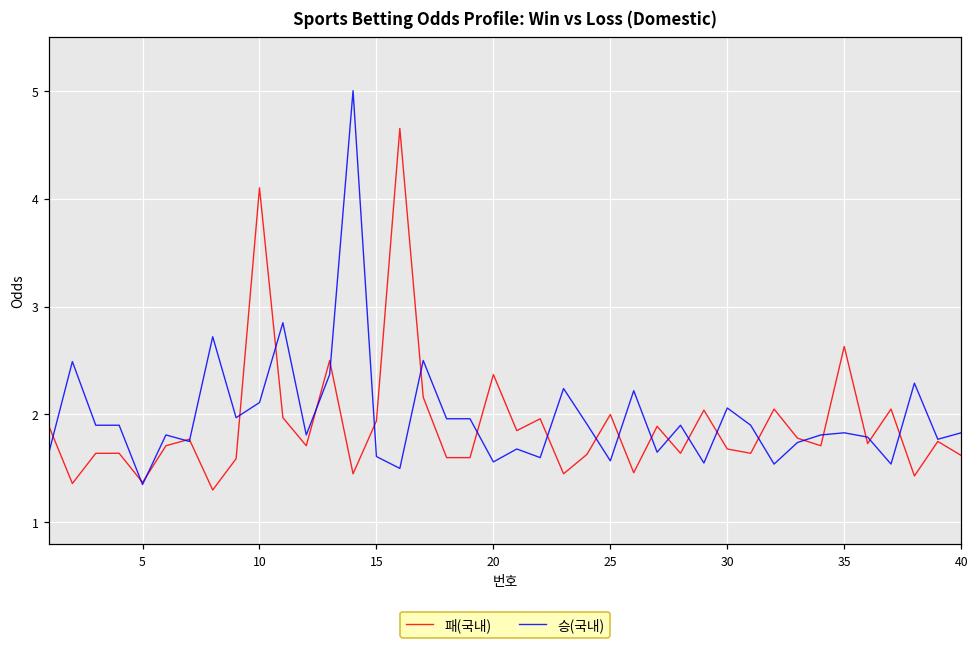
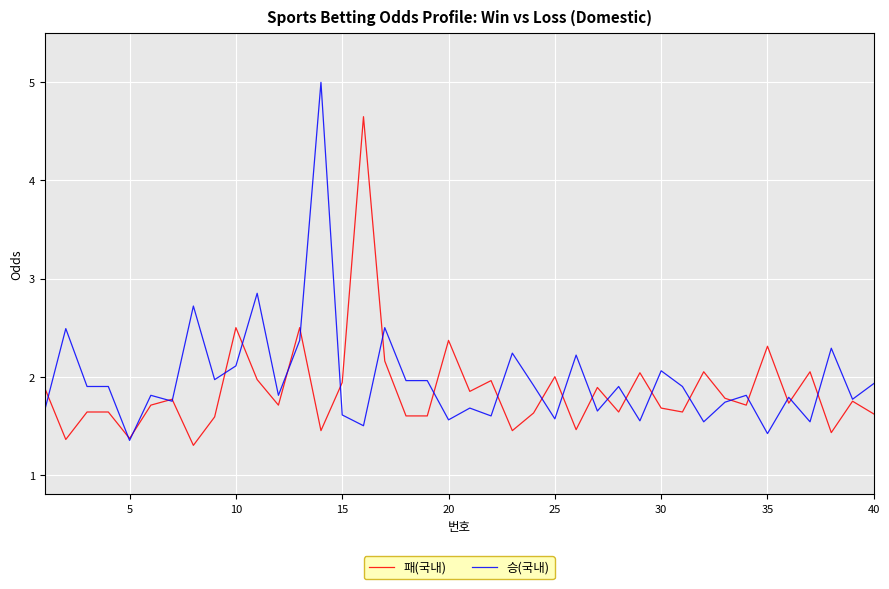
패(국내), 10: 4.1 -> 2.5
패(국내), 35: 2.6 -> 2.3
승(국내), 35: 1.8 -> 1.4
승(국내), 40: 1.8 -> 1.9
